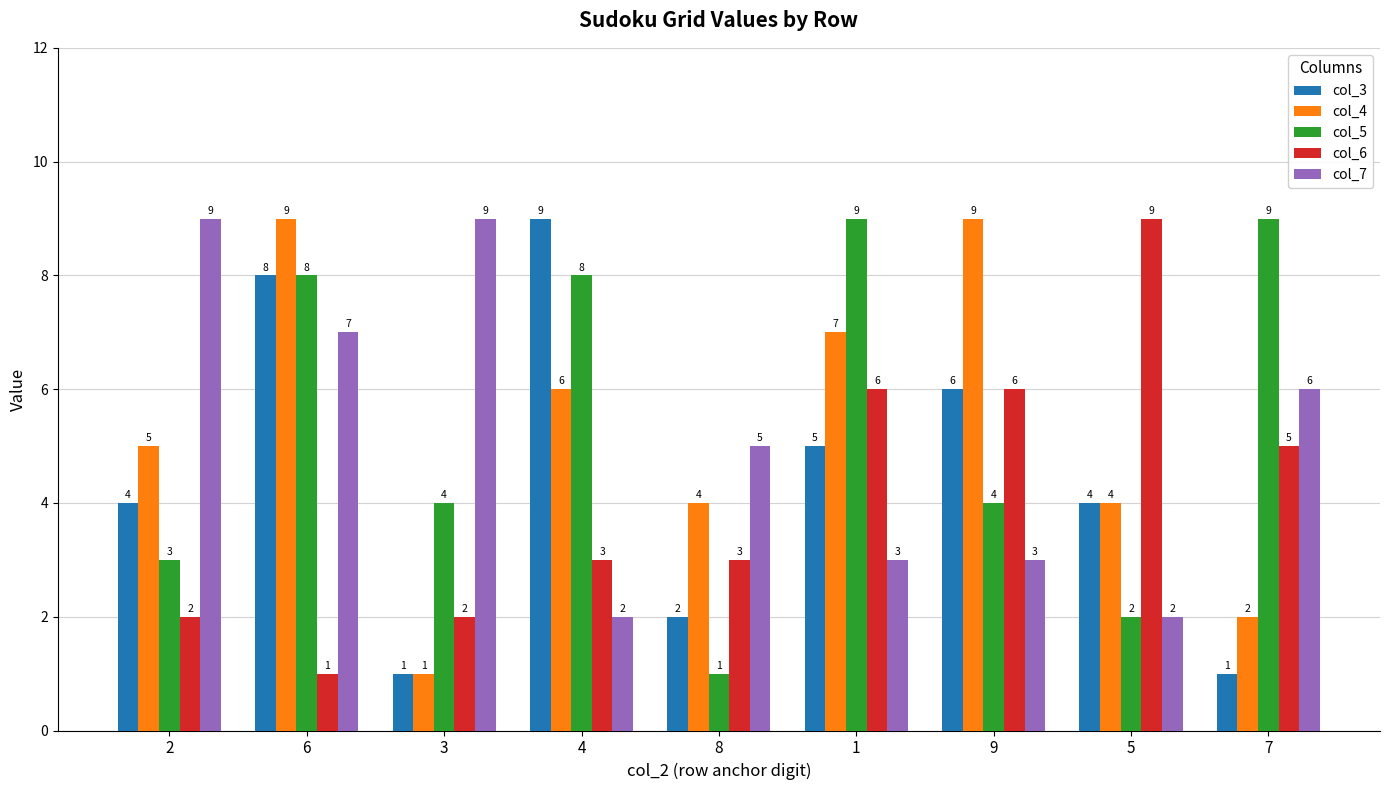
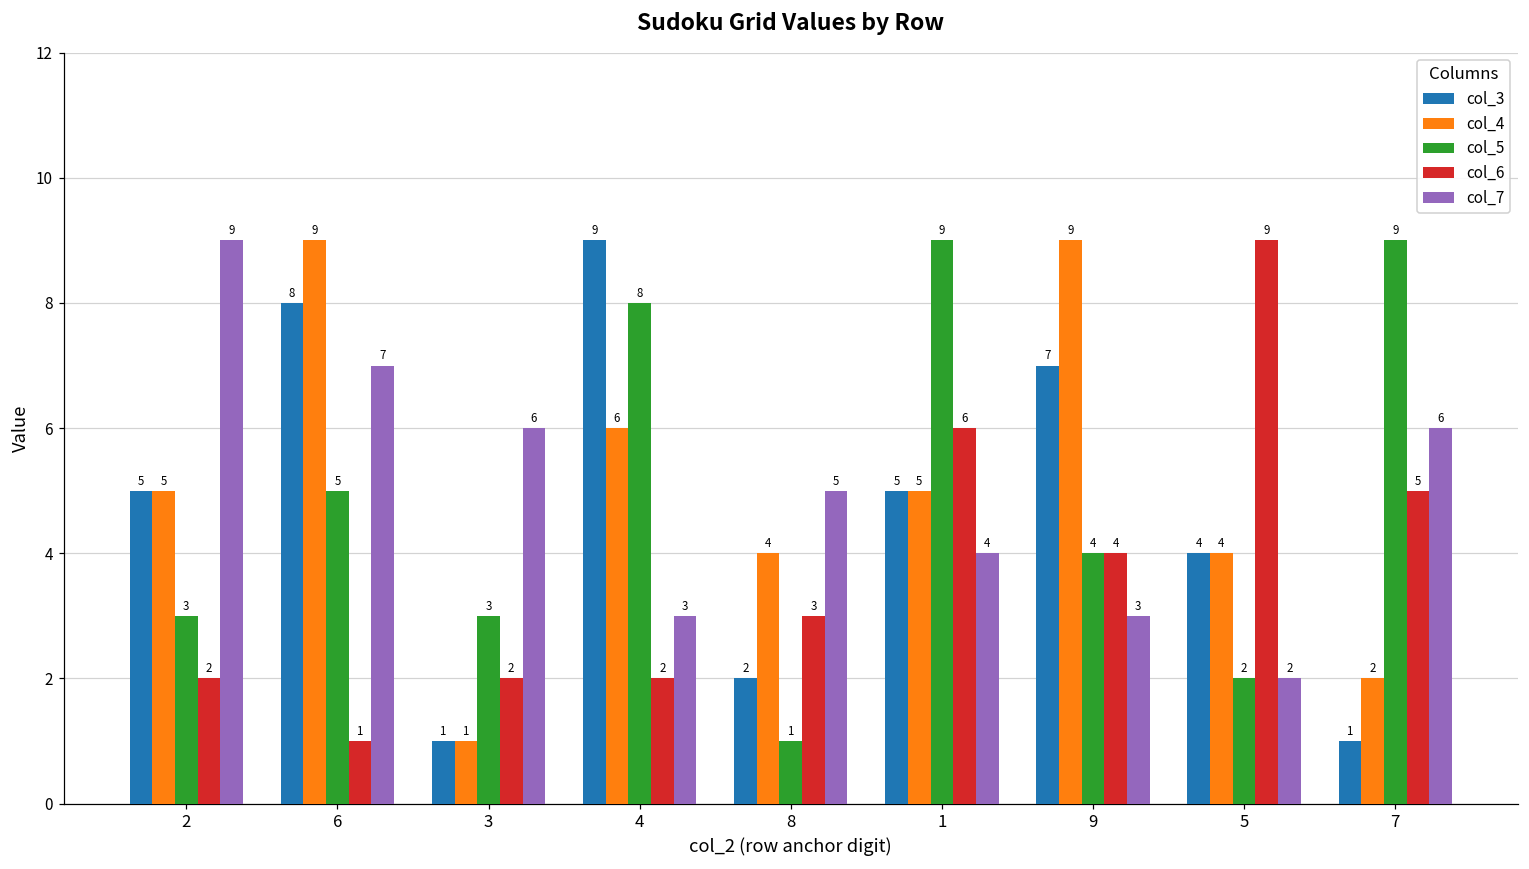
col_3, 2: 4 -> 5
col_5, 6: 8 -> 5
col_5, 3: 4 -> 3
col_7, 3: 9 -> 6
col_6, 4: 3 -> 2
col_7, 4: 2 -> 3
col_4, 1: 7 -> 5
col_7, 1: 3 -> 4
col_3, 9: 6 -> 7
col_6, 9: 6 -> 4
